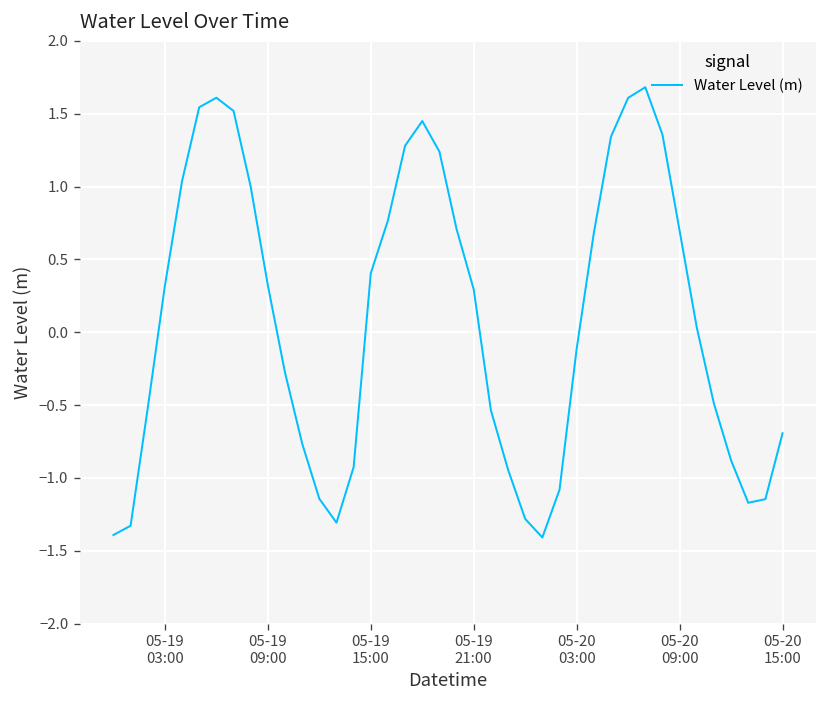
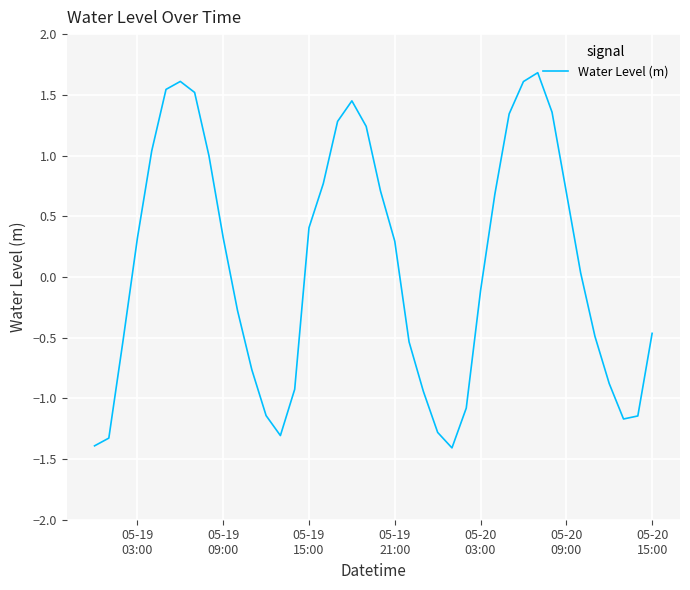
05-20 15:00: -0.69 -> -0.46
